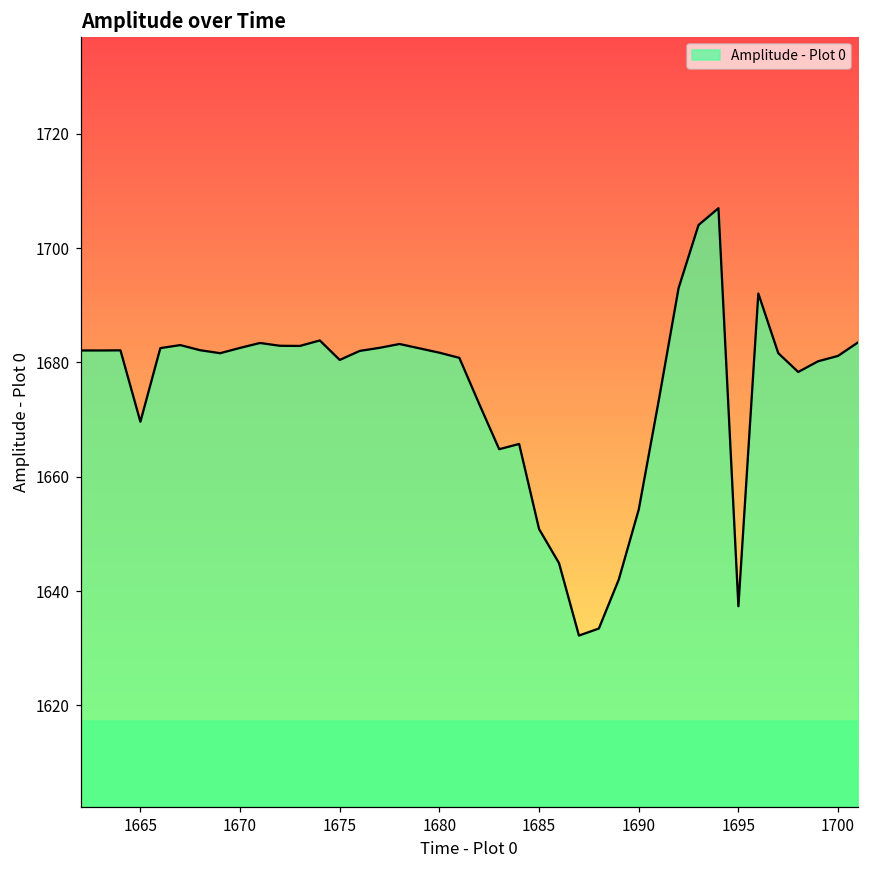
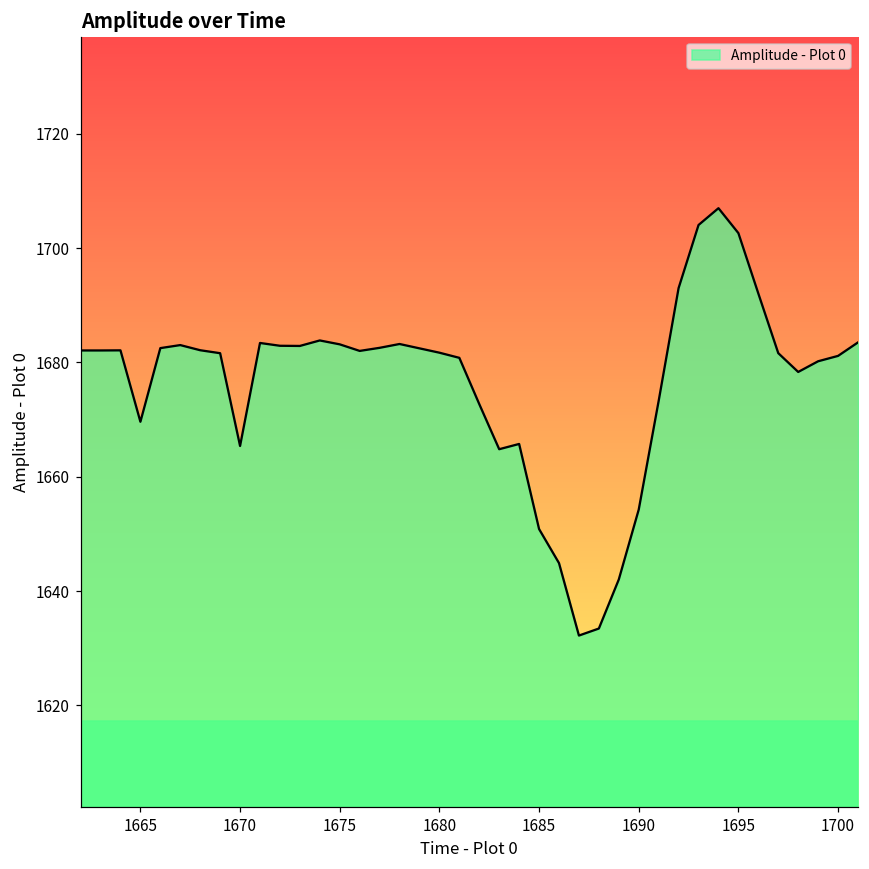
1670: 1683 -> 1665
1675: 1680 -> 1683
1695: 1637 -> 1703
